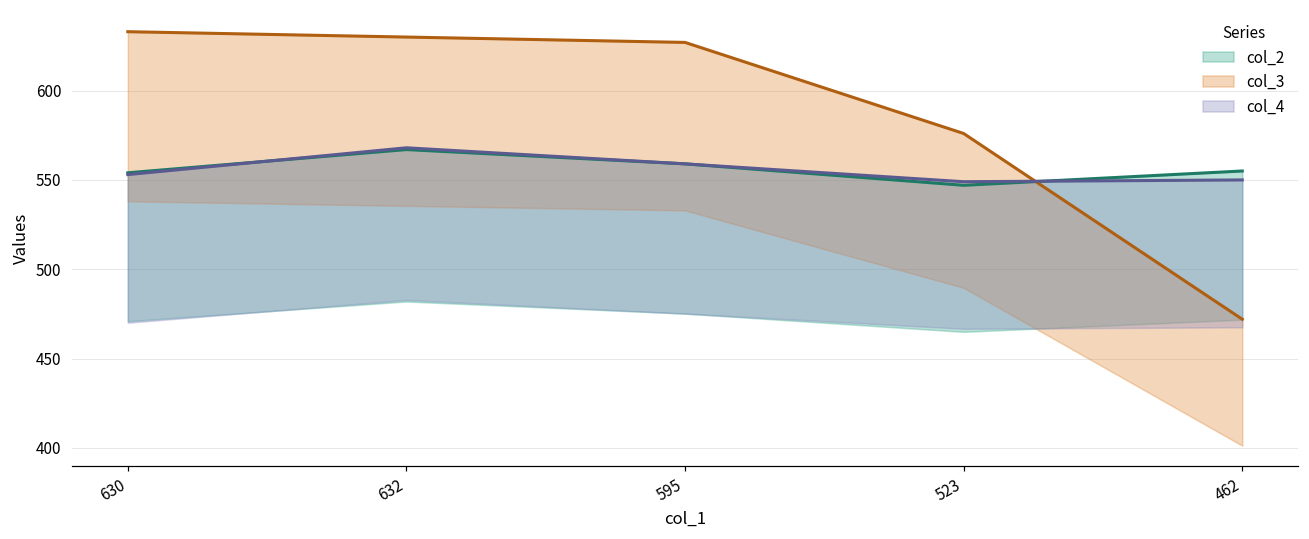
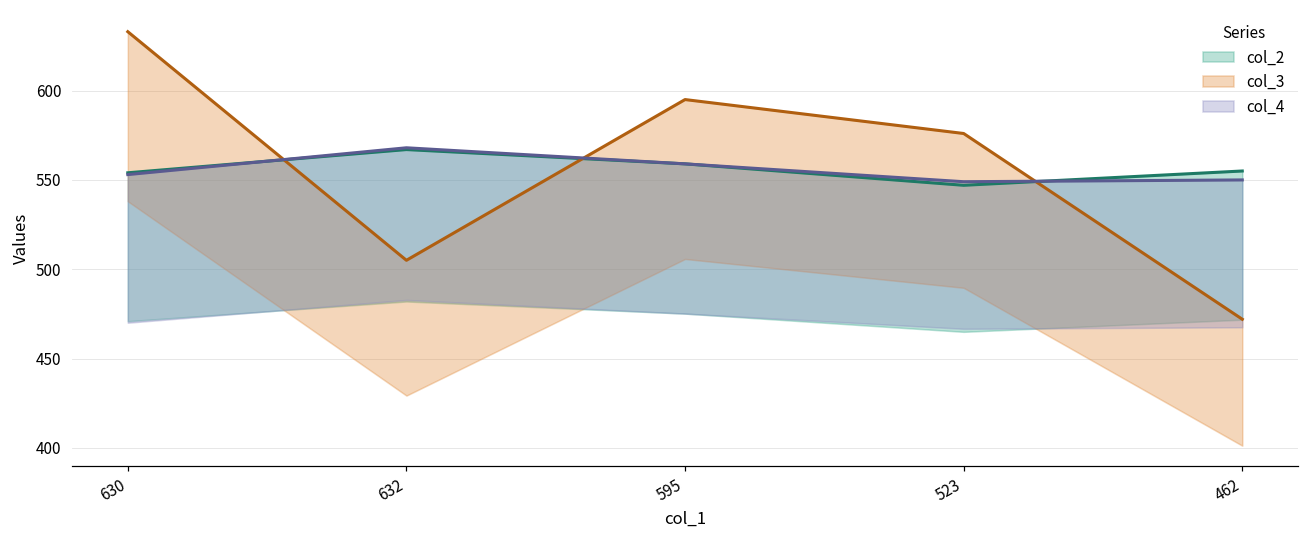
col_3, 632: 630 -> 505
col_3, 595: 627 -> 595
